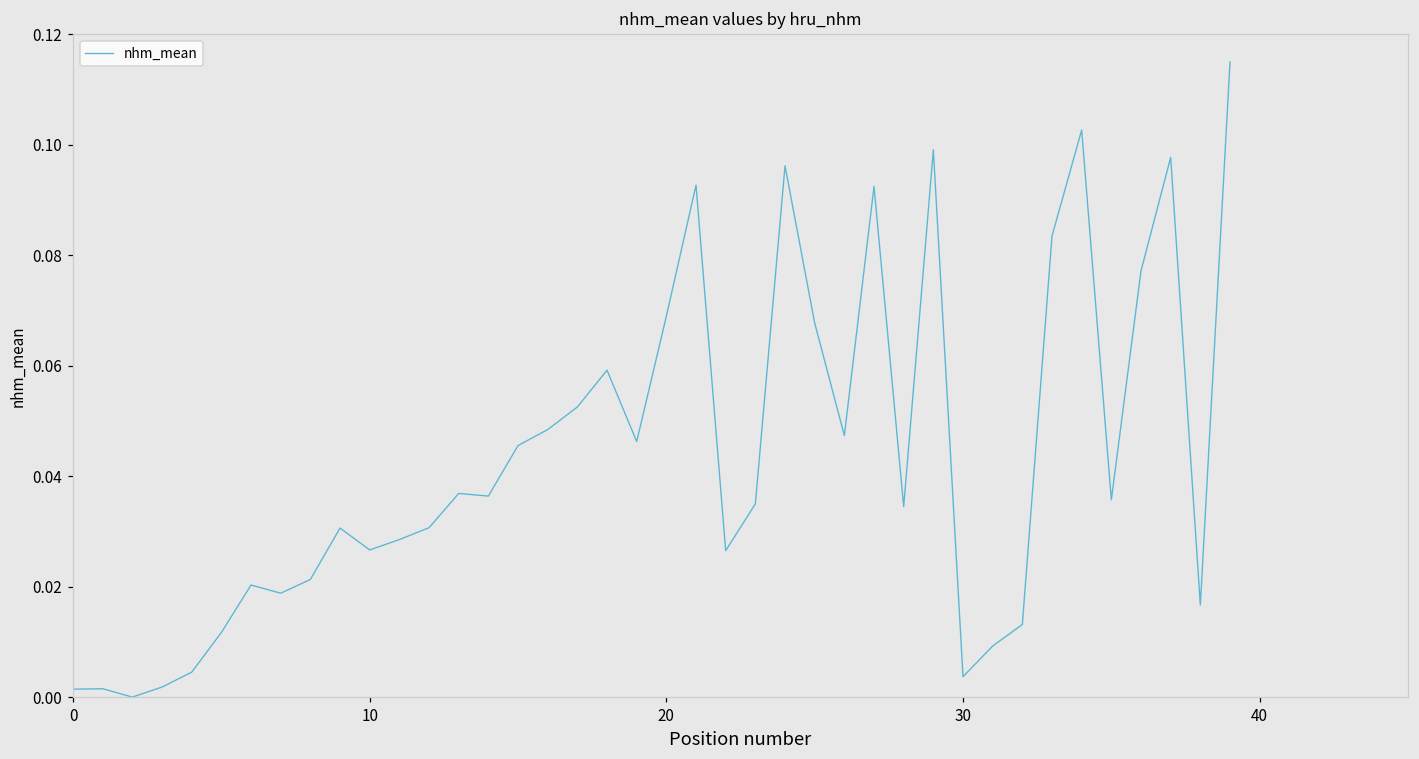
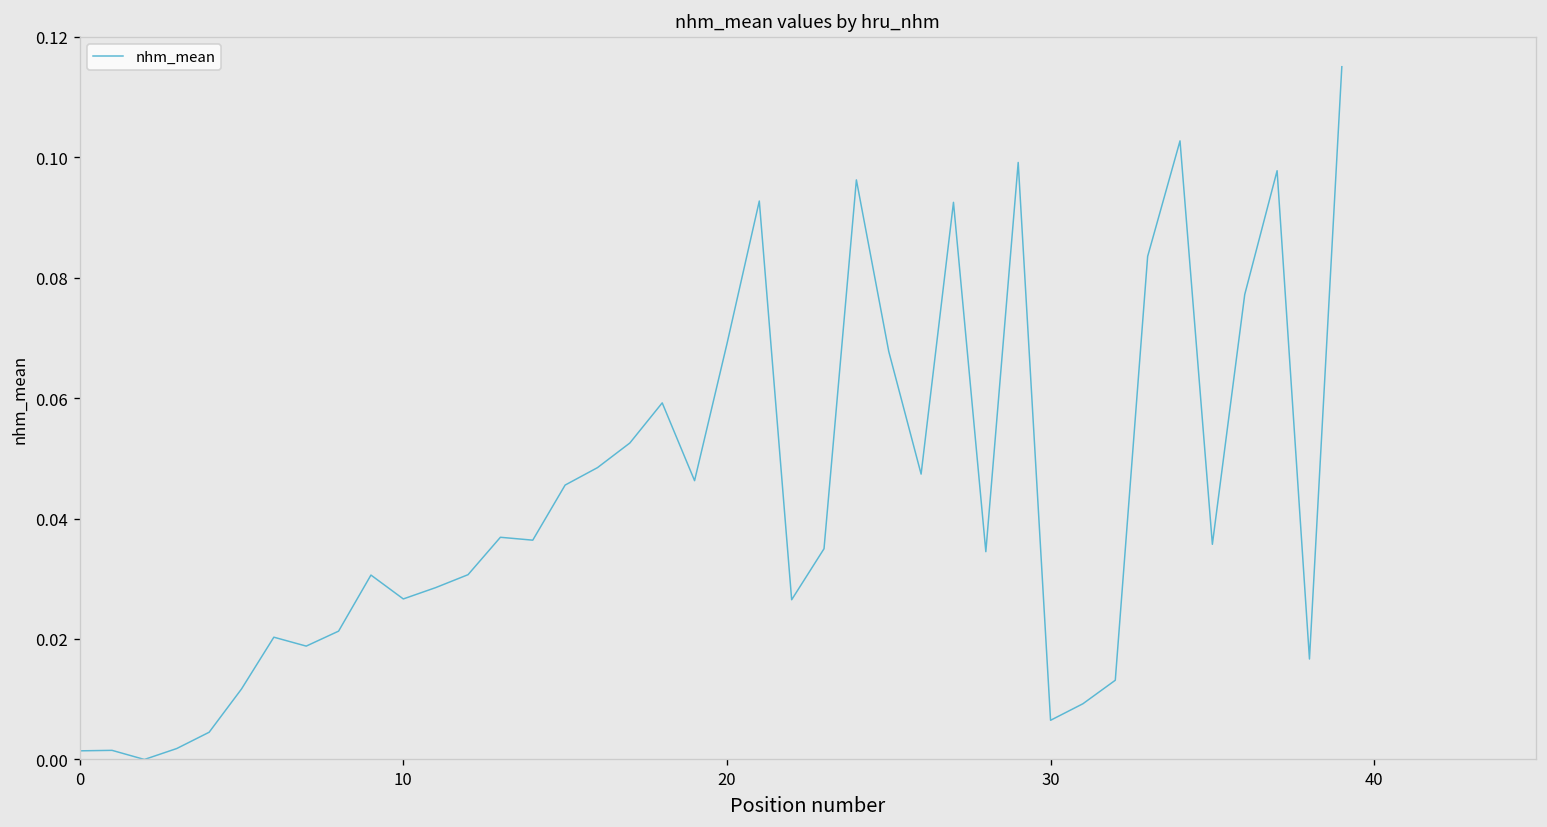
30: 0.004 -> 0.007
